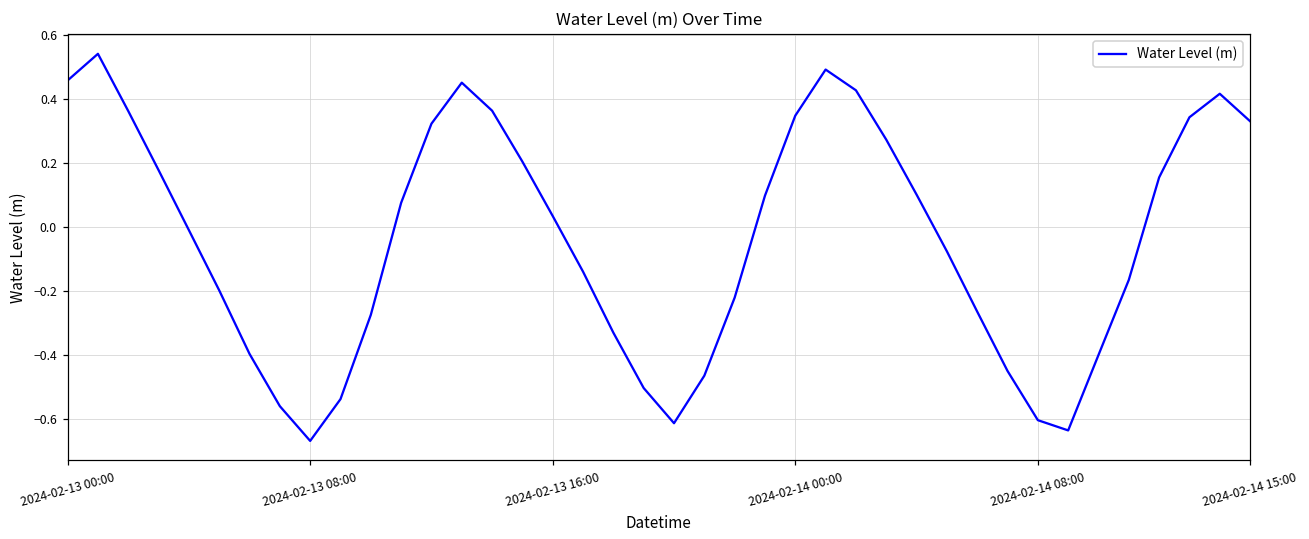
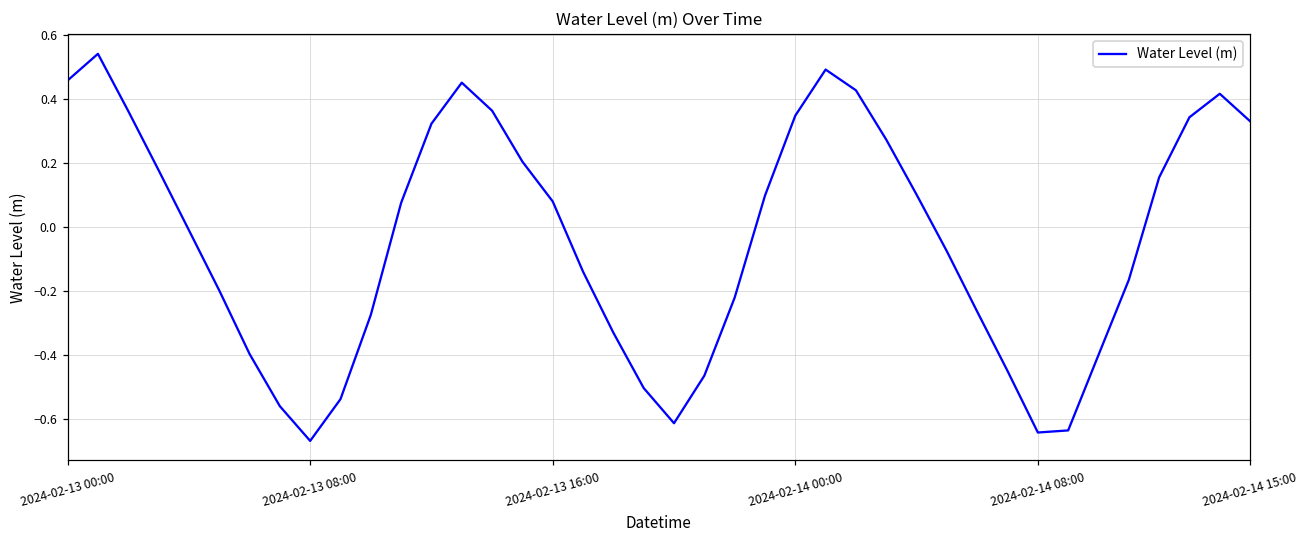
2024-02-13 16:00: 0.03 -> 0.08
2024-02-14 08:00: -0.60 -> -0.64
